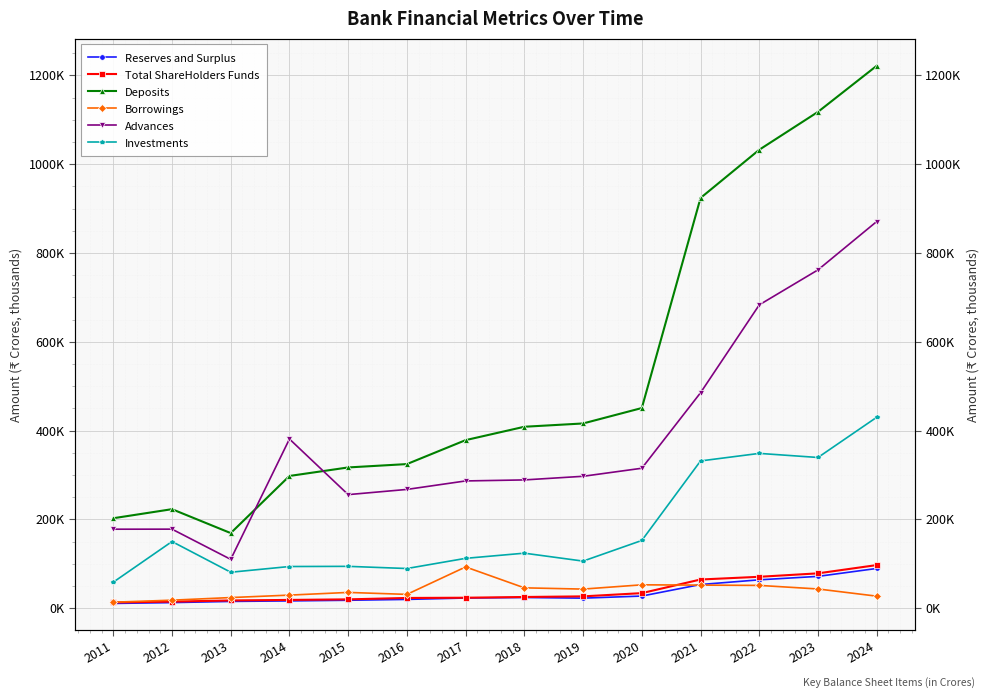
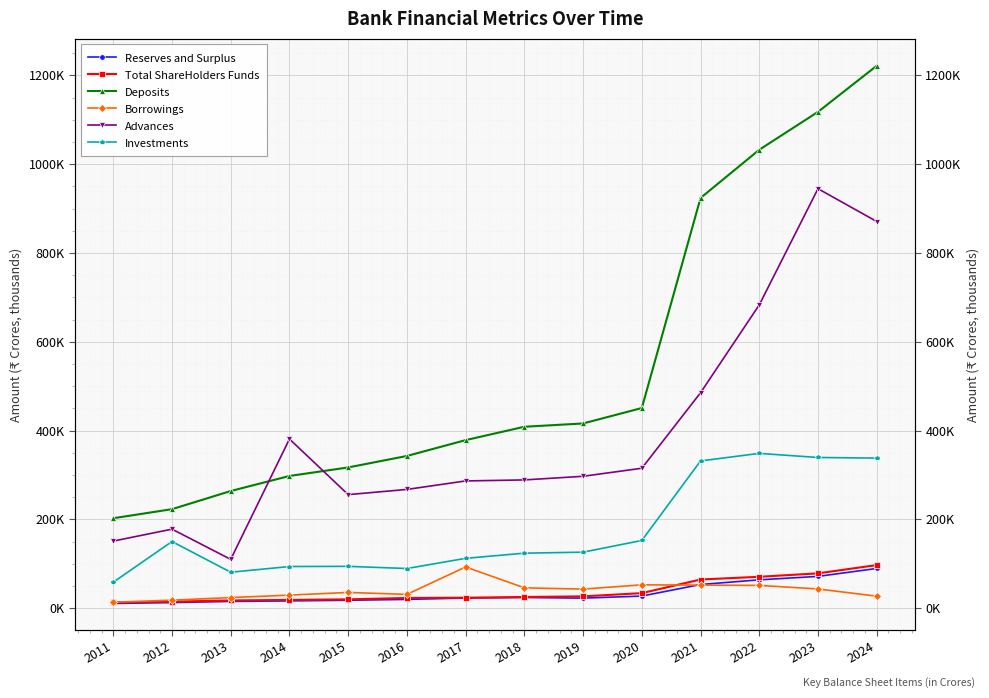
Advances, 2011: 180000 -> 150000
Deposits, 2013: 170000 -> 260000
Deposits, 2016: 320000 -> 340000
Investments, 2019: 110000 -> 130000
Advances, 2023: 760000 -> 940000
Investments, 2024: 430000 -> 340000
